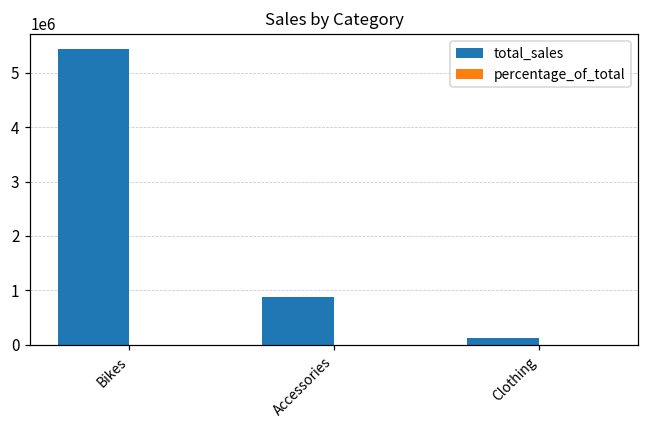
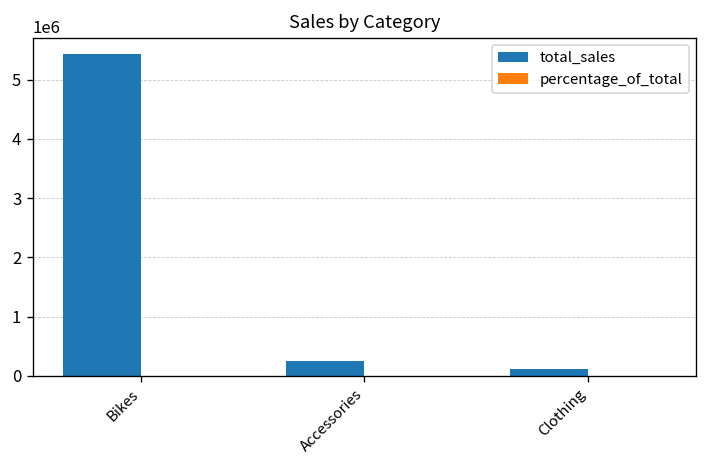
total_sales, Accessories: 900000 -> 300000
